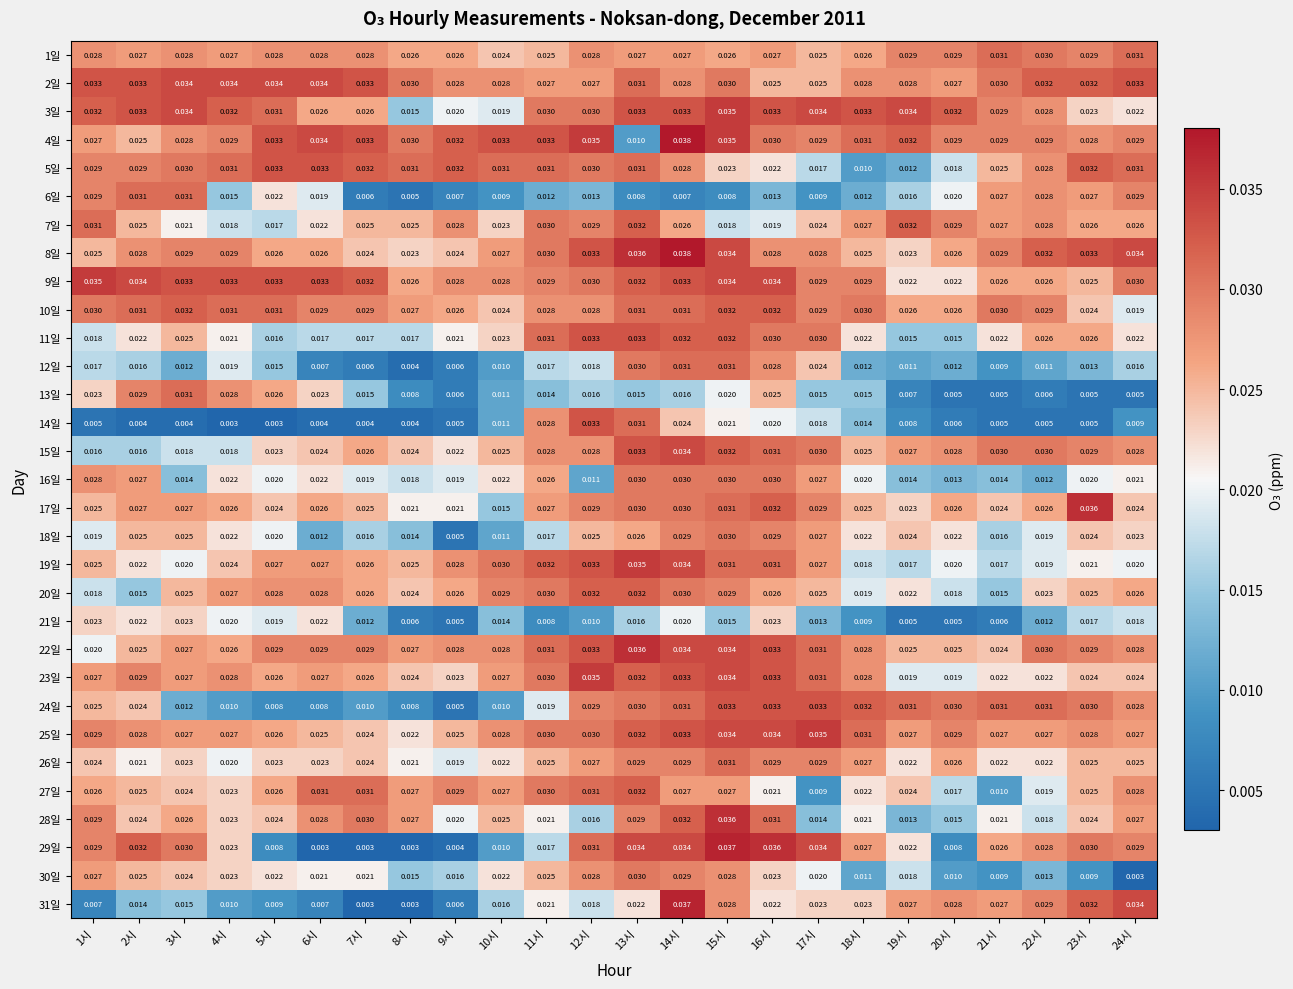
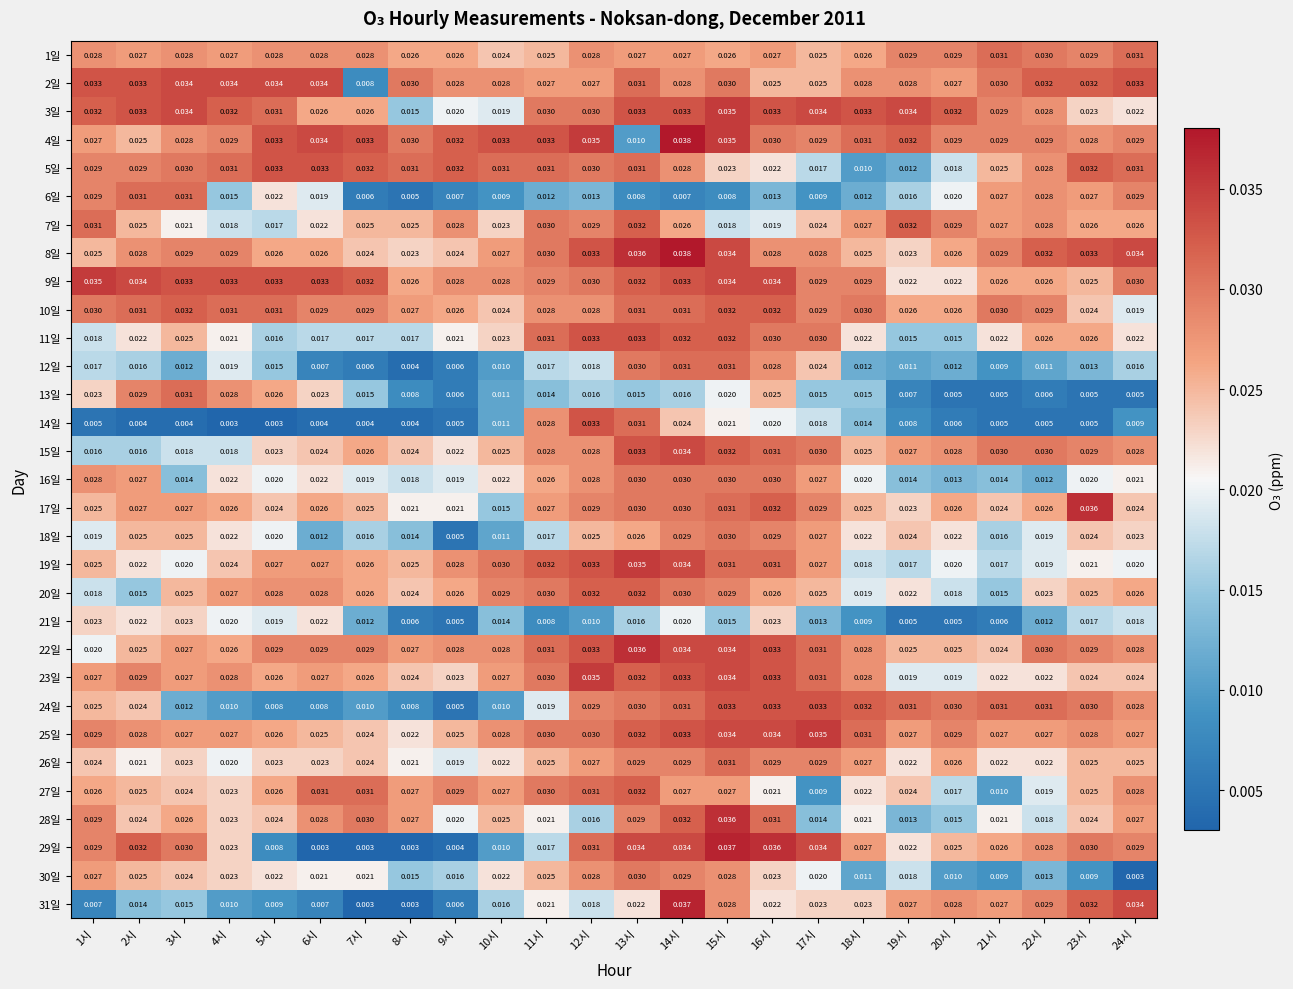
2일, 7시: 0.033 -> 0.008
16일, 12시: 0.011 -> 0.028
29일, 20시: 0.008 -> 0.025
